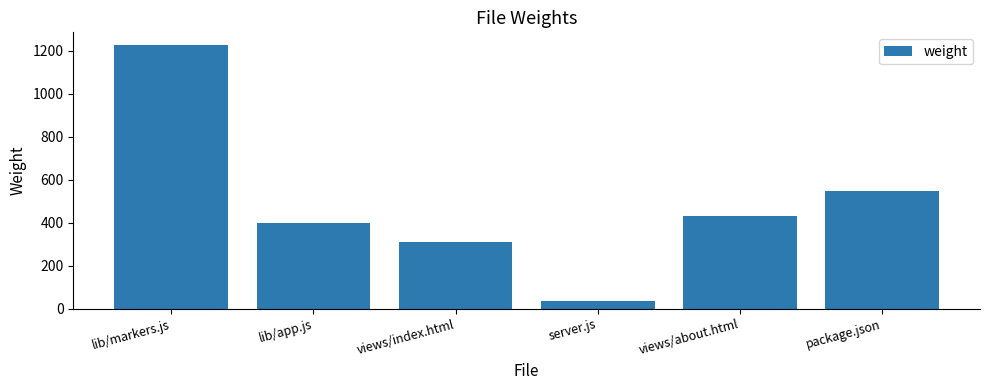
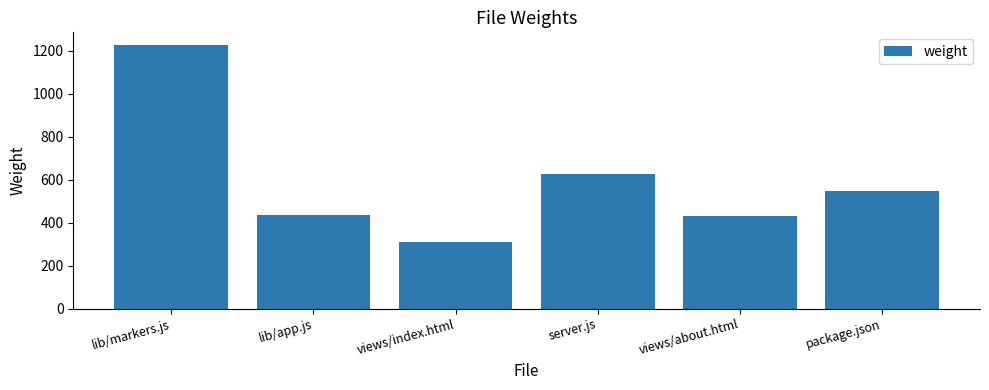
lib/app.js: 400 -> 440
server.js: 30 -> 630
